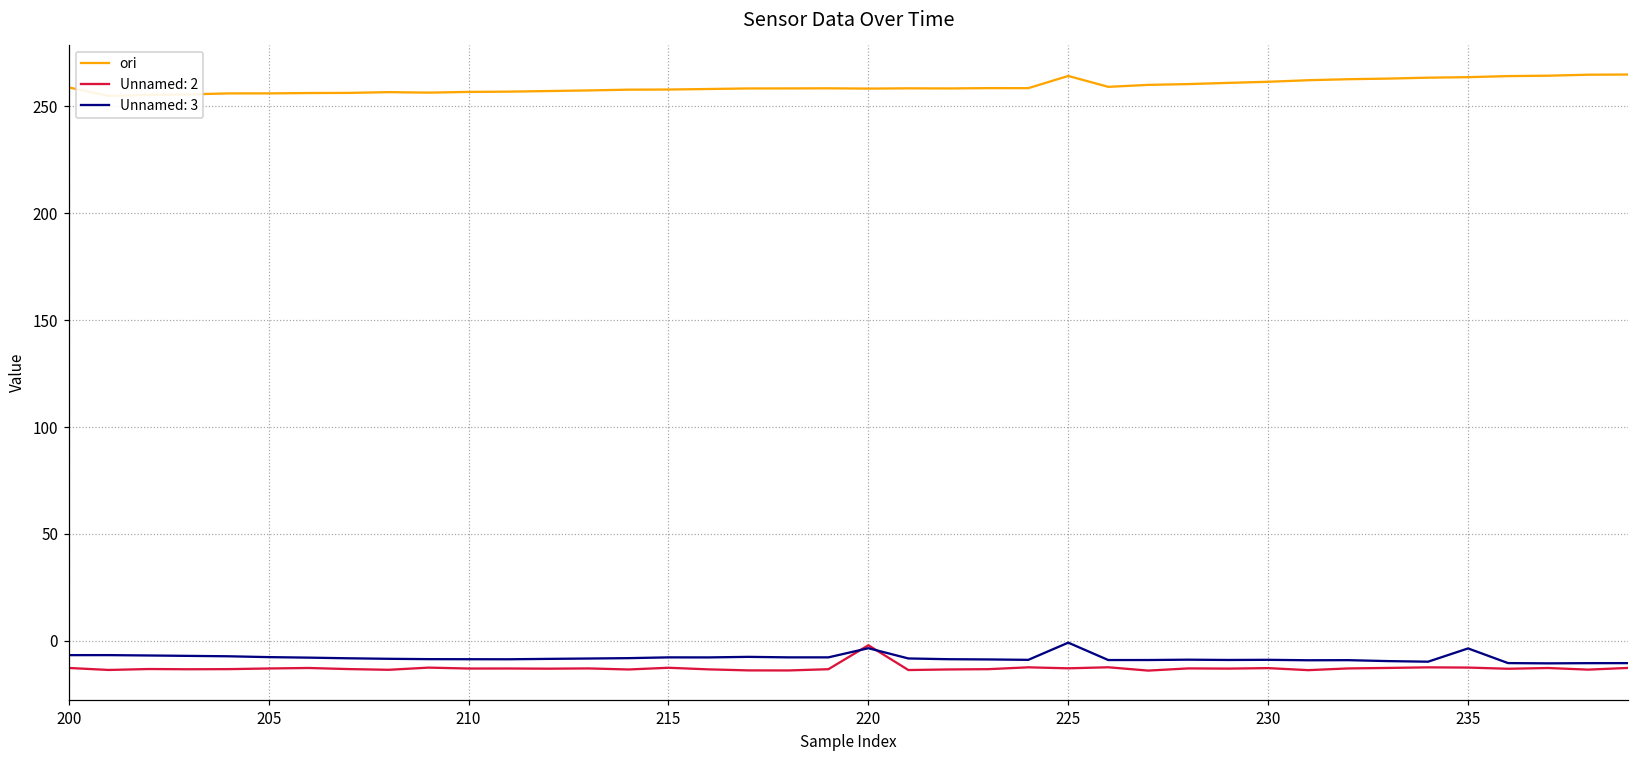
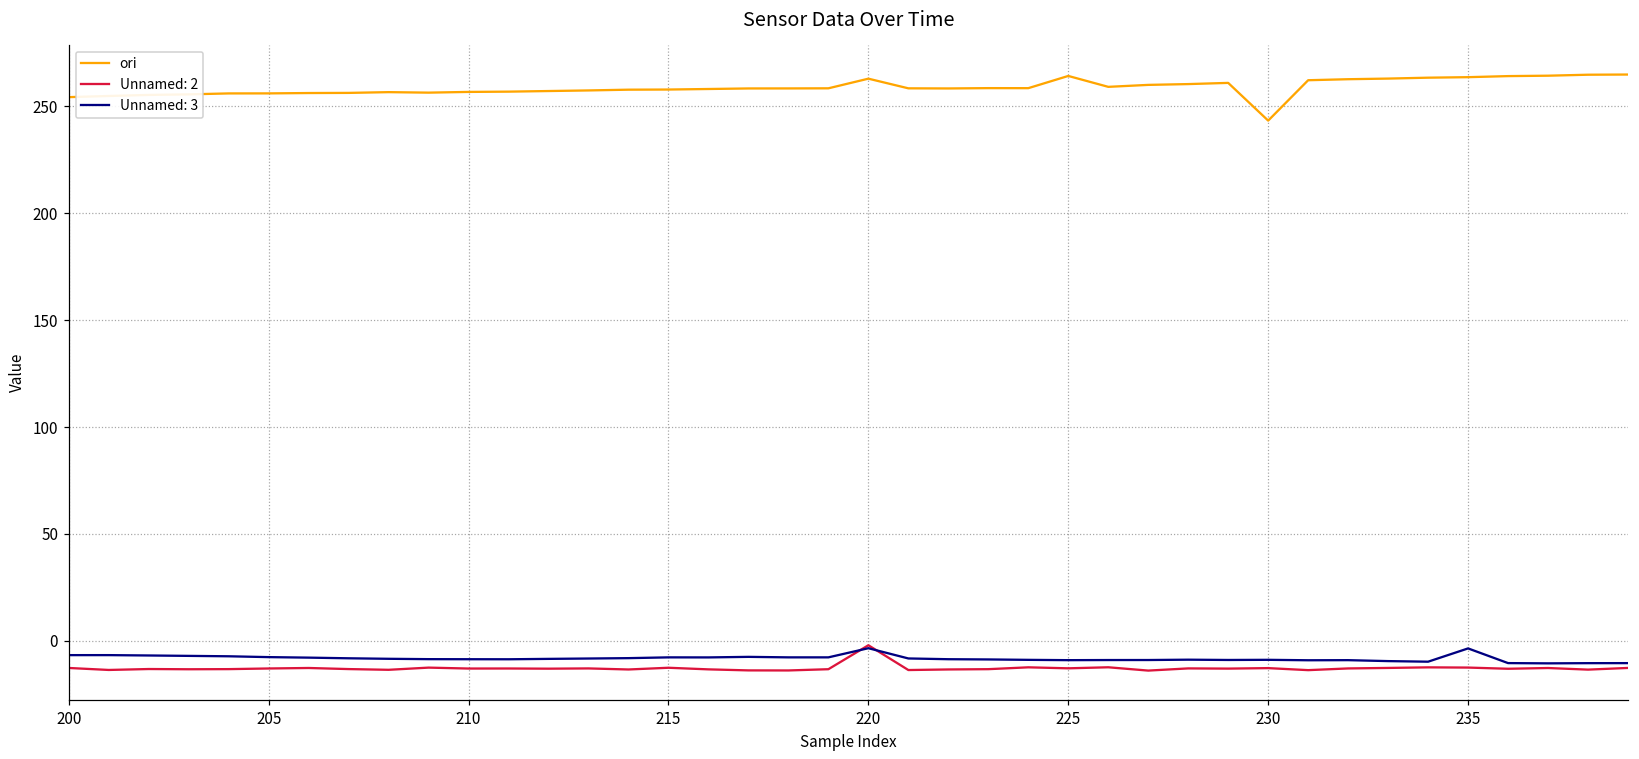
ori, 200: 259 -> 254
ori, 220: 258 -> 263
Unnamed: 3, 225: -1 -> -9
ori, 230: 262 -> 243
